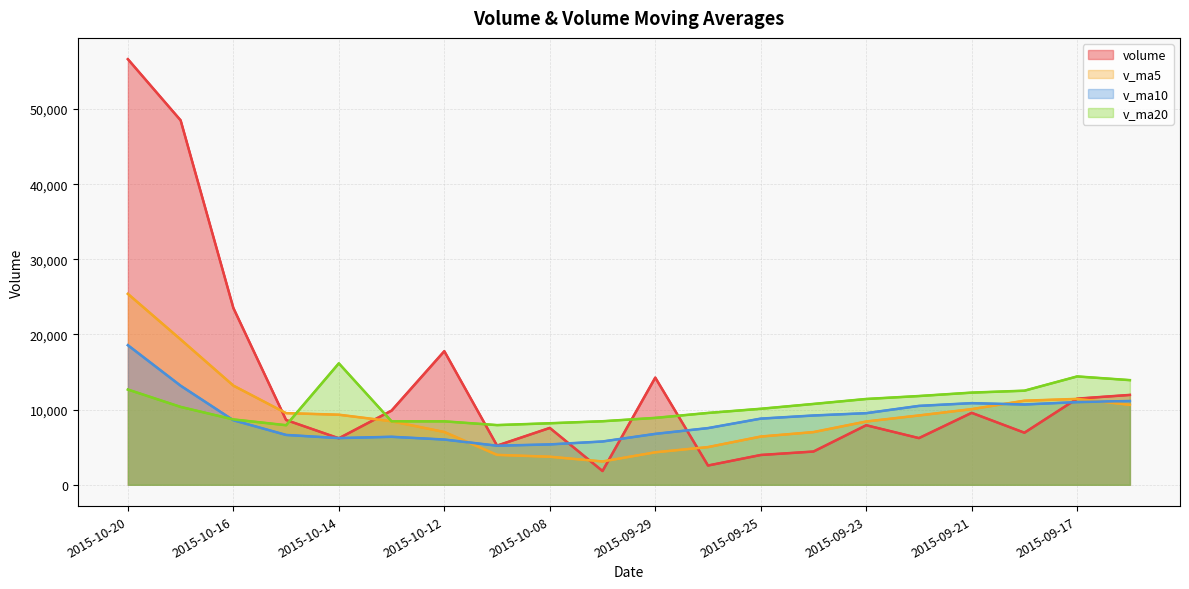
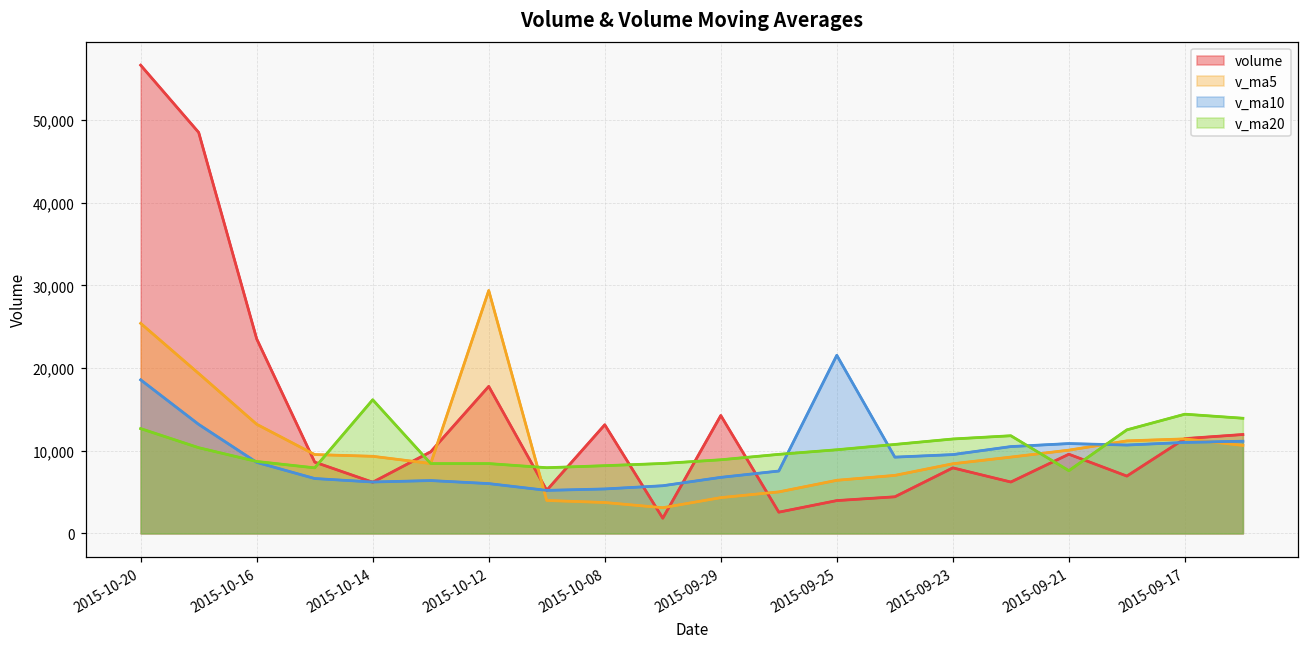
v_ma5, 2015-10-12: 7,000 -> 29,000
volume, 2015-10-08: 8,000 -> 13,000
v_ma10, 2015-09-25: 9,000 -> 22,000
v_ma20, 2015-09-21: 12,000 -> 8,000
